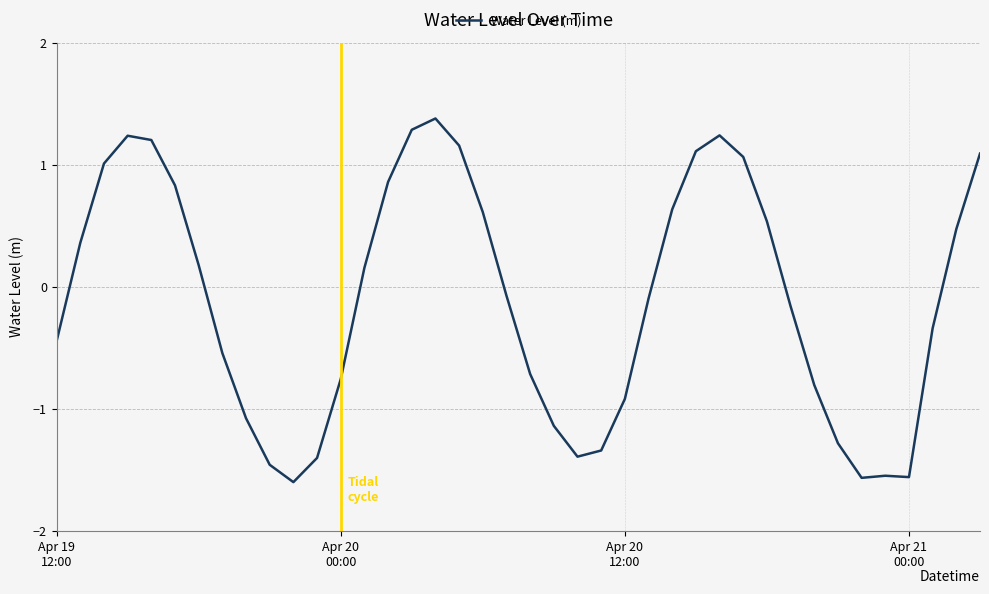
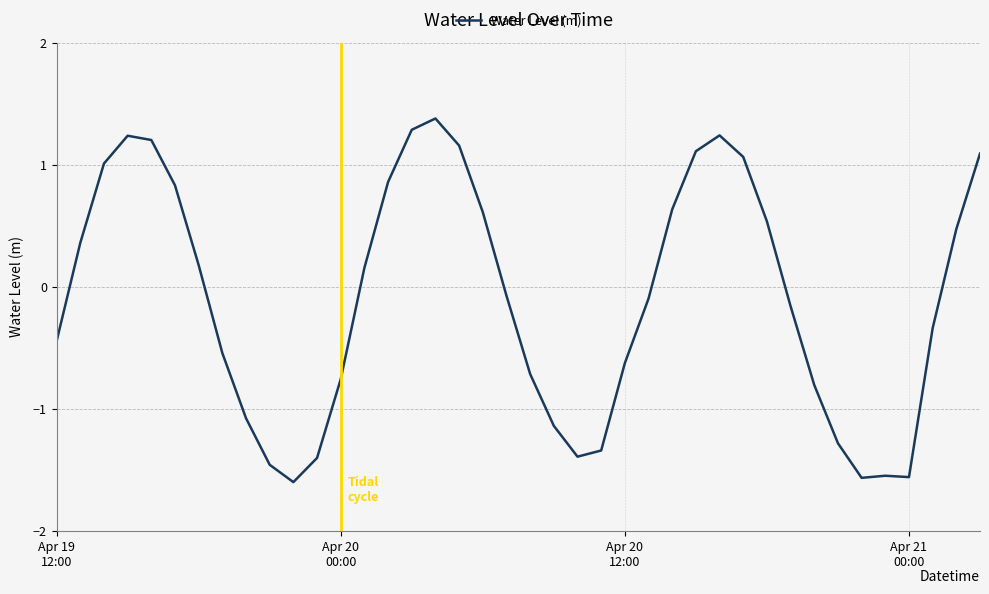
Apr 20 12:00: -0.92 -> -0.63
